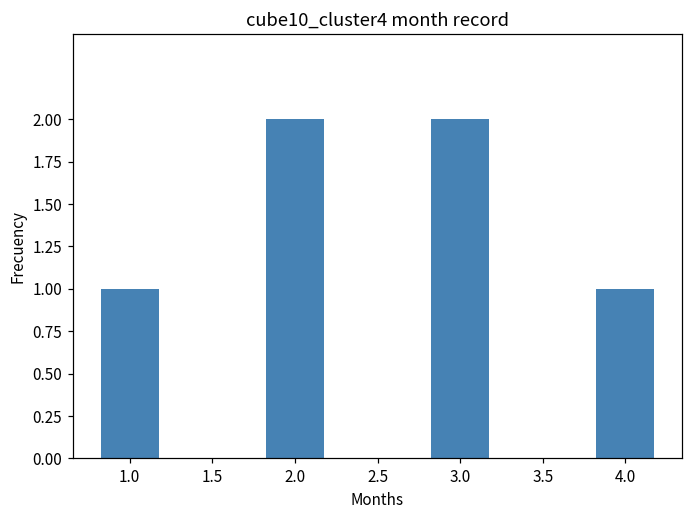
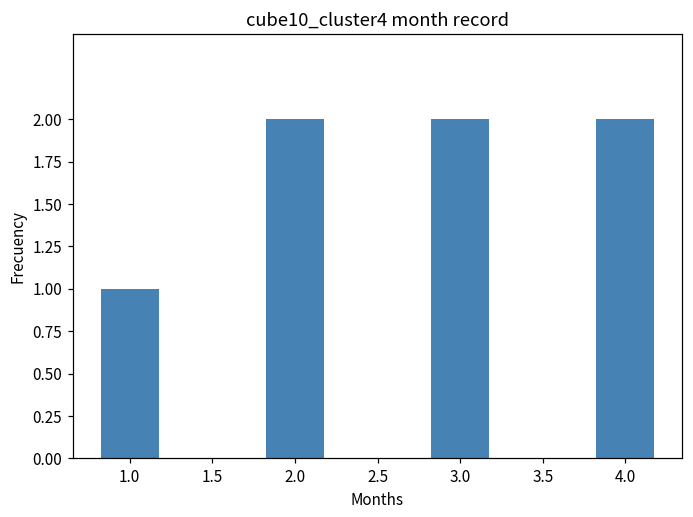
4.0: 1 -> 2
